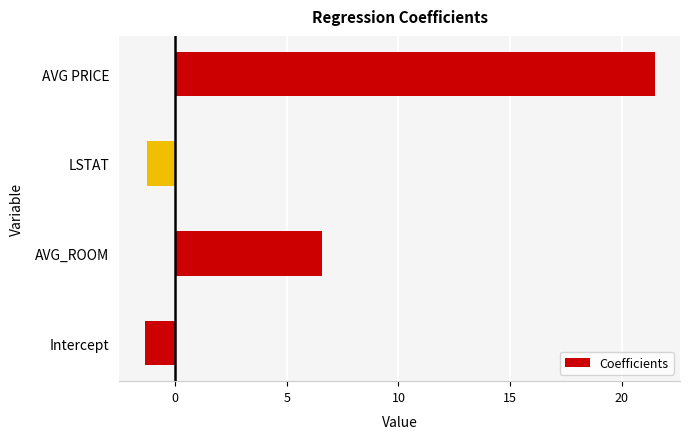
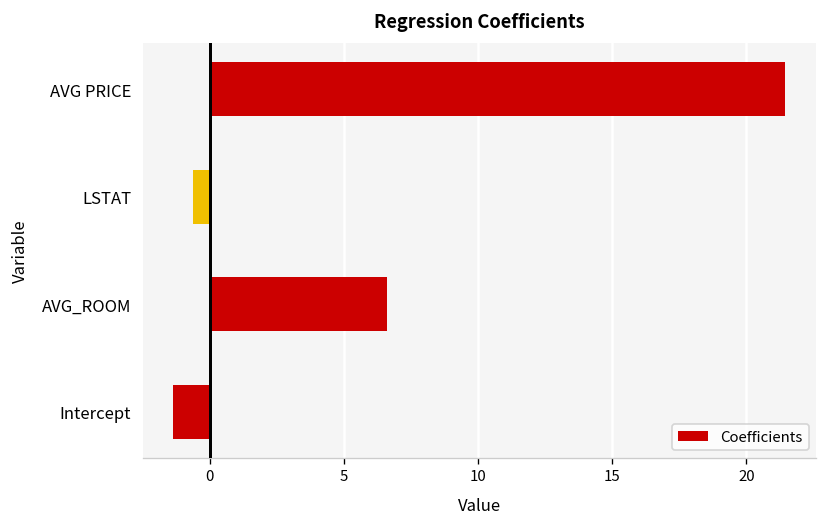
LSTAT: -1.3 -> -0.6
